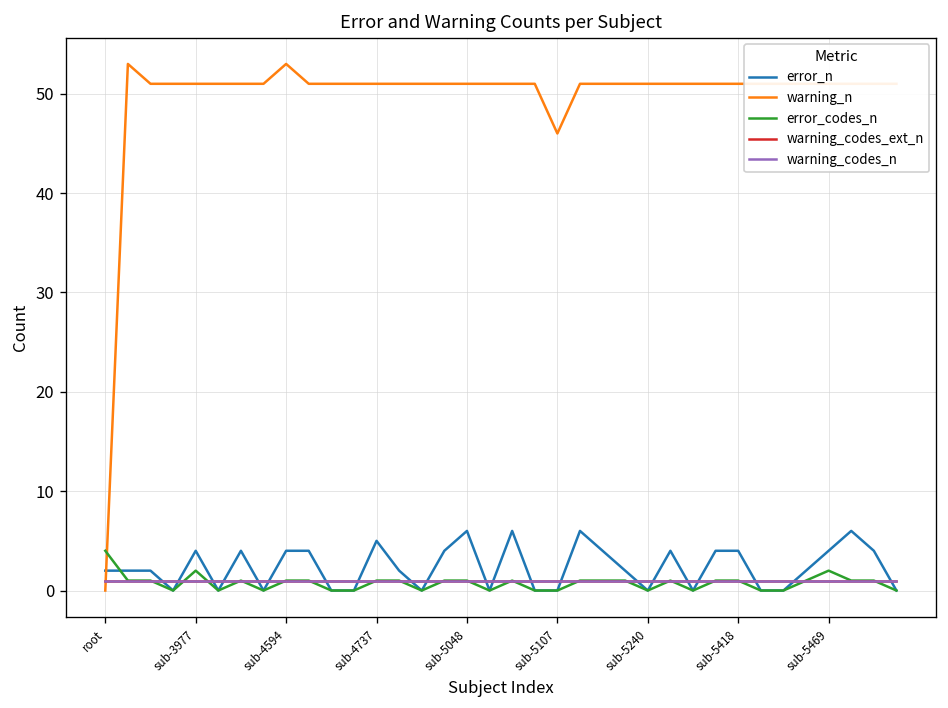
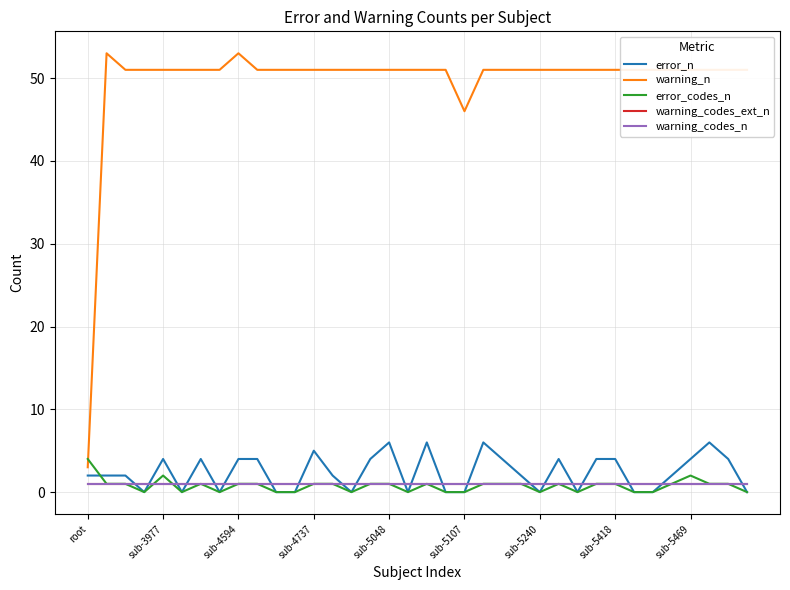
warning_n, root: 0 -> 3
